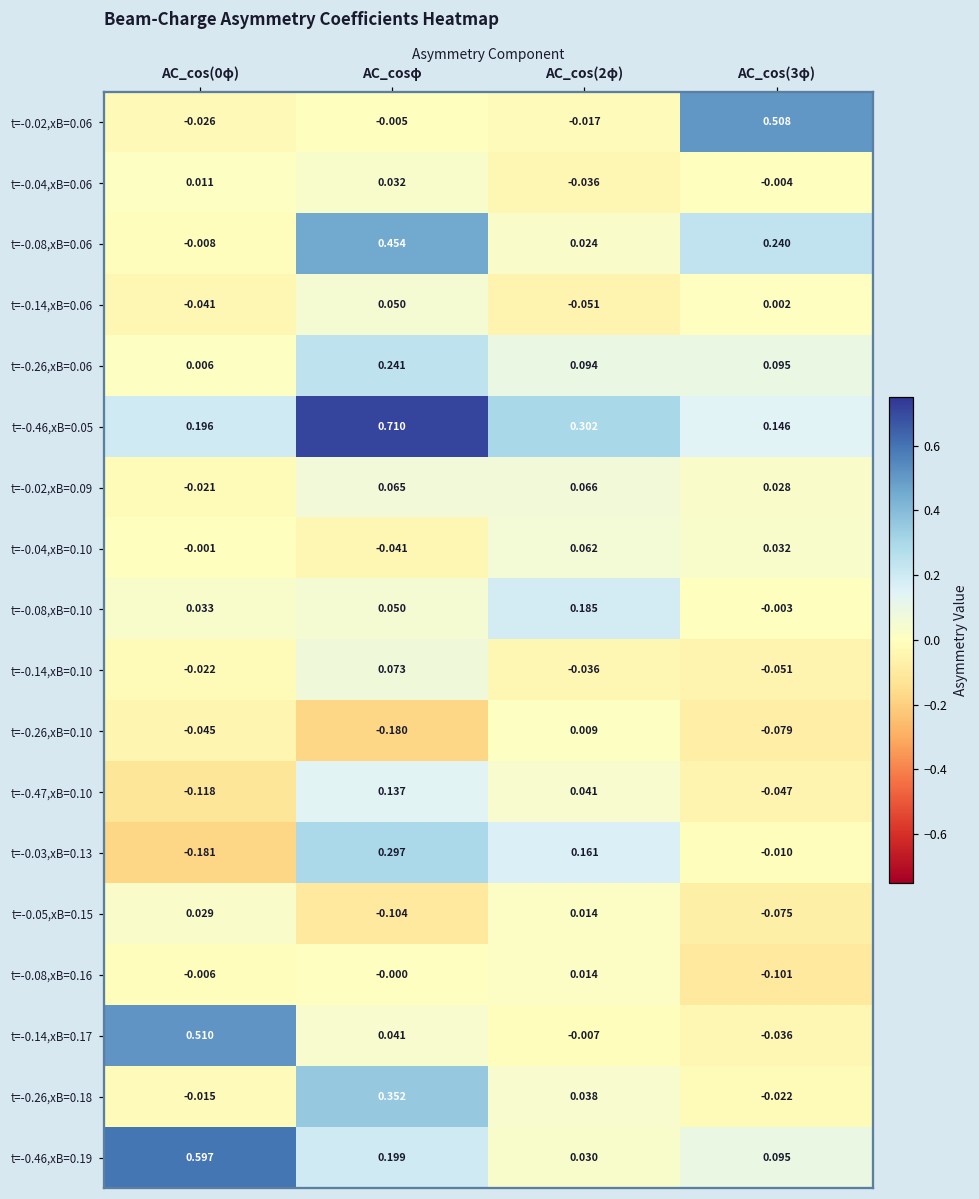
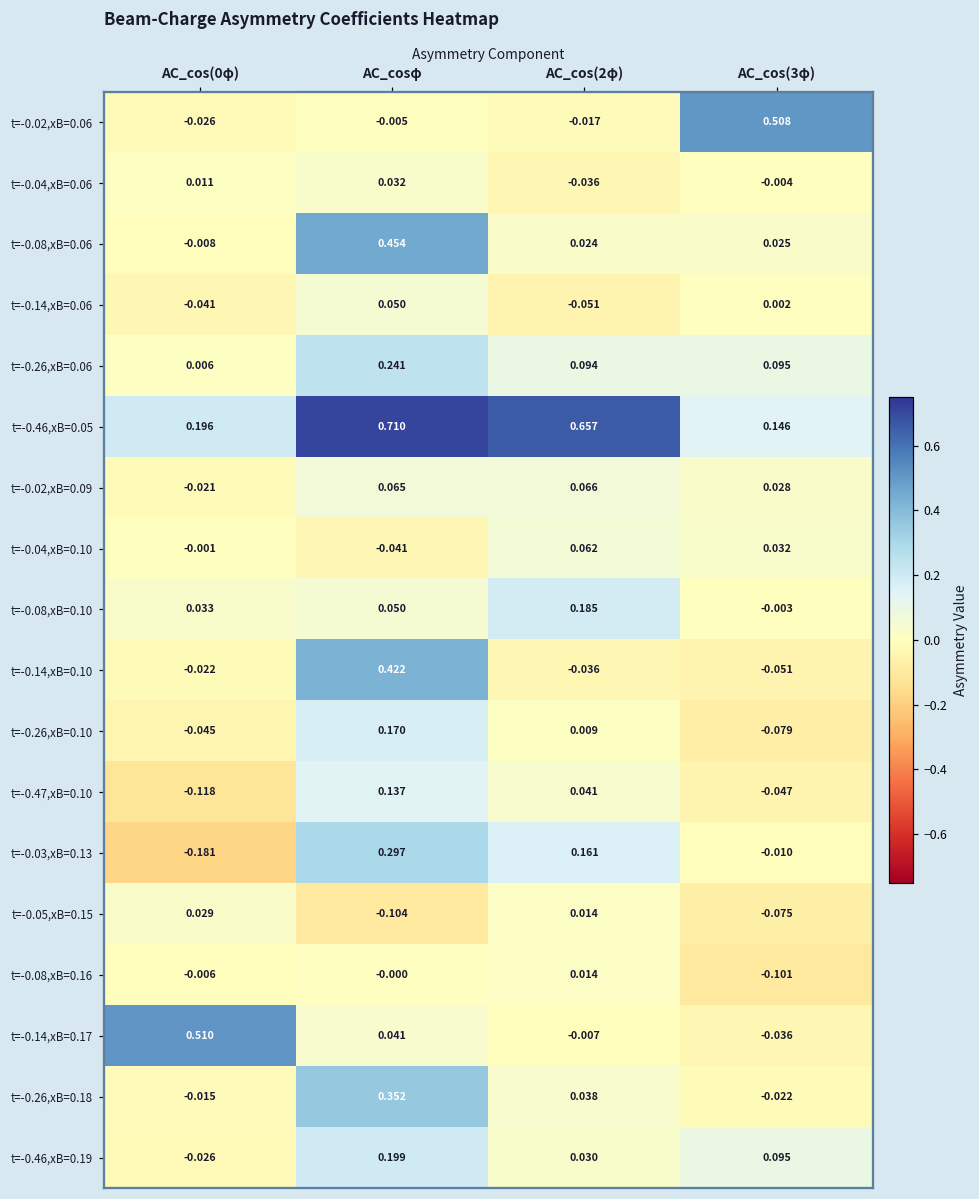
t=-0.08,xB=0.06, AC_cos(3φ): 0.240 -> 0.025
t=-0.46,xB=0.05, AC_cos(2φ): 0.302 -> 0.657
t=-0.14,xB=0.10, AC_cosφ: 0.073 -> 0.422
t=-0.26,xB=0.10, AC_cosφ: -0.180 -> 0.170
t=-0.46,xB=0.19, AC_cos(0φ): 0.597 -> -0.026
